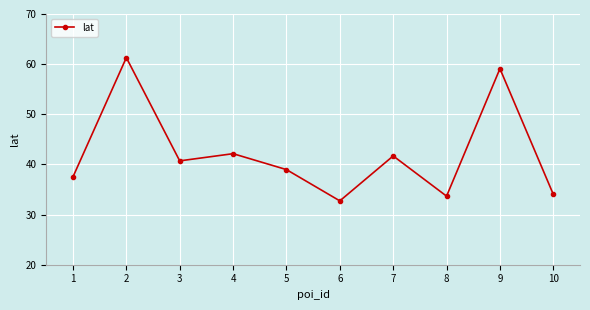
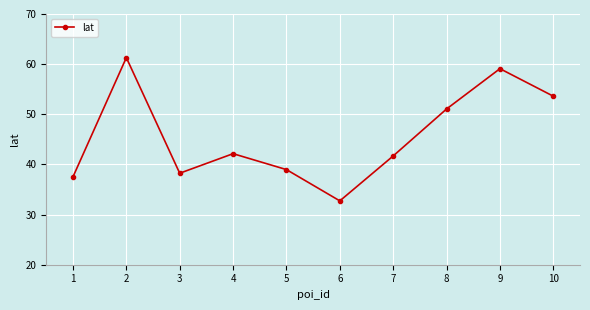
3: 41 -> 38
8: 34 -> 51
10: 34 -> 54
